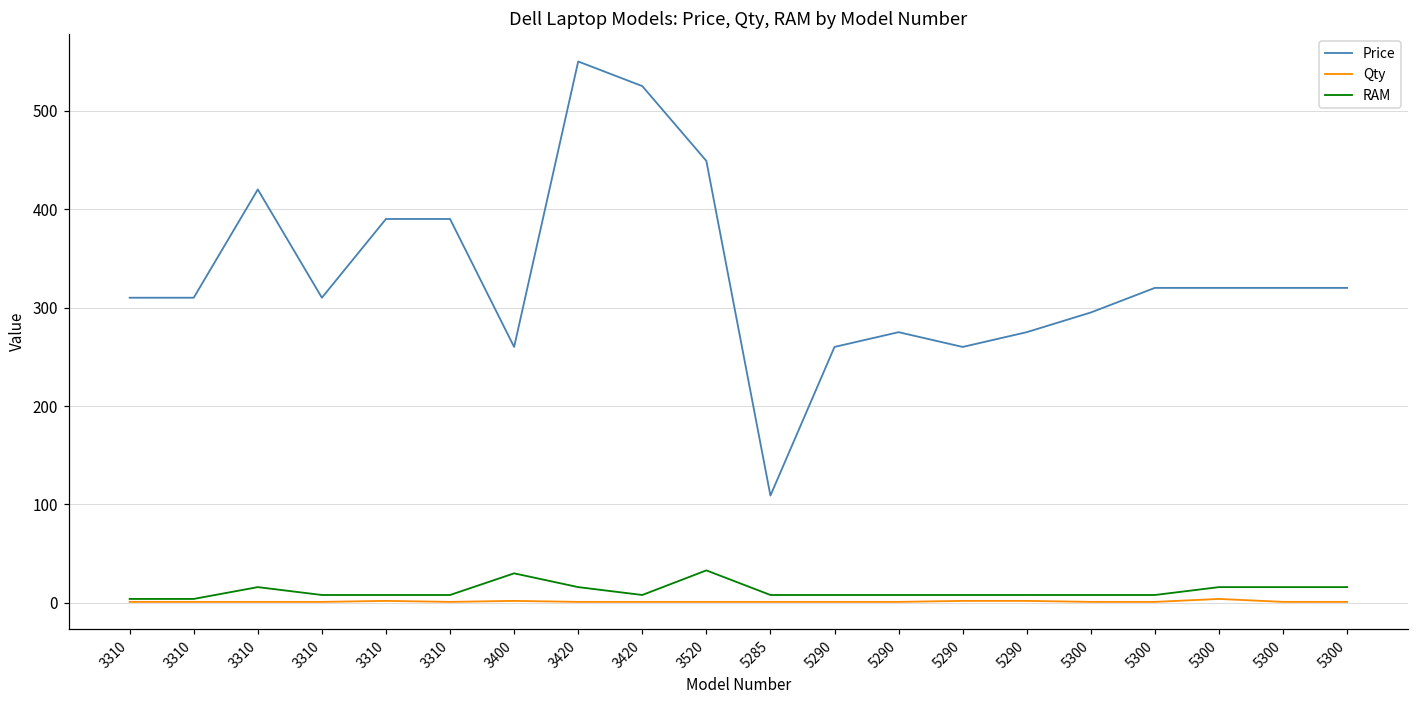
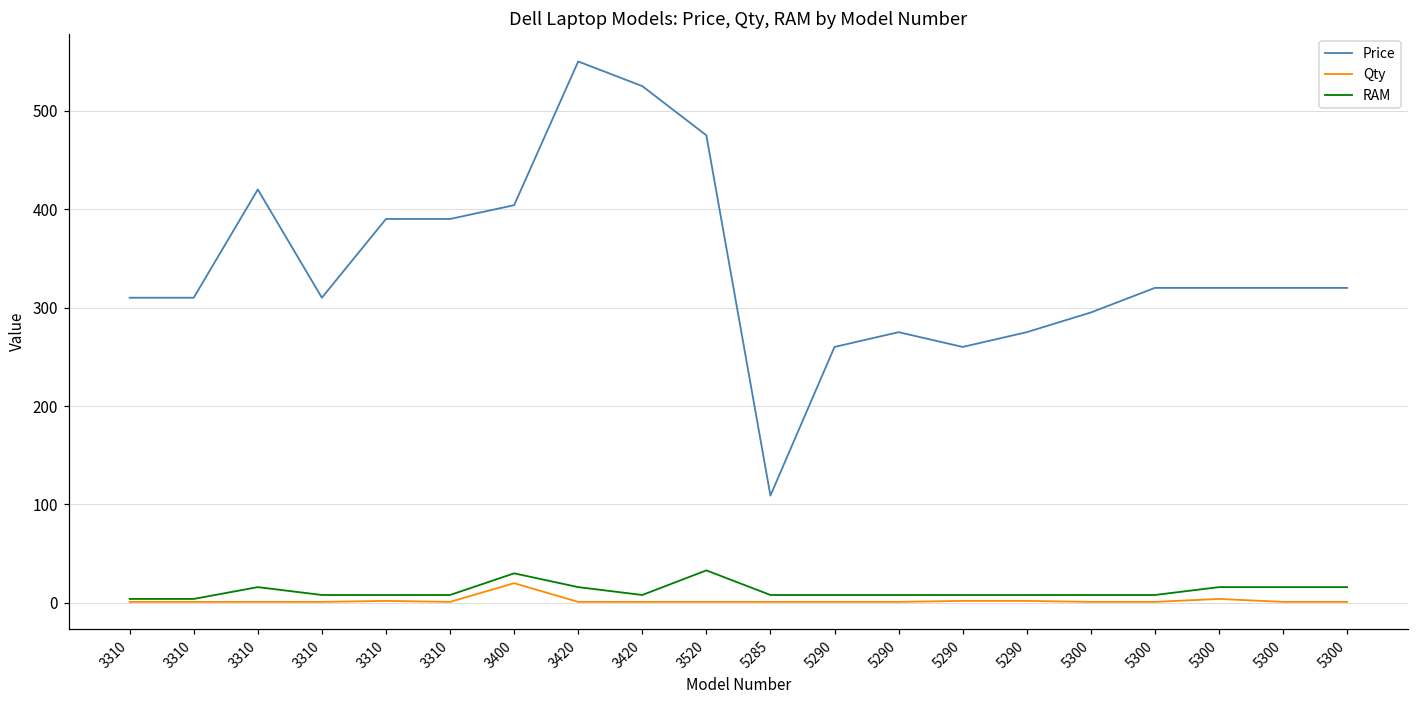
Price, 3400: 260 -> 400
Qty, 3400: 0 -> 20
Price, 3520: 450 -> 480
